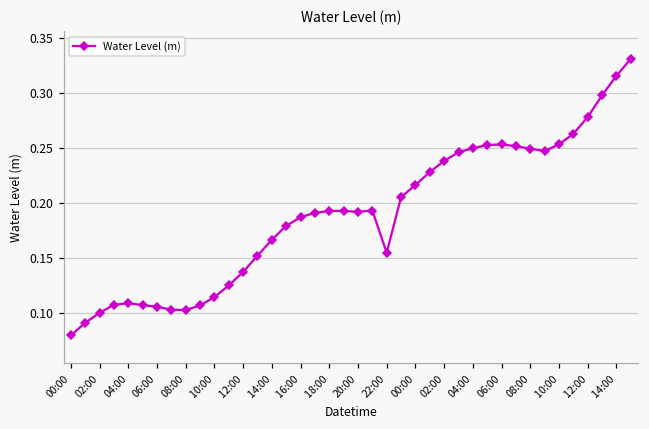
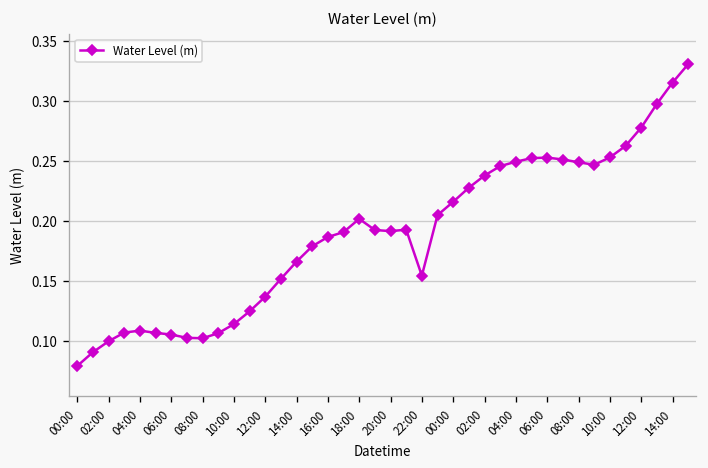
18:00: 0.192 -> 0.202
